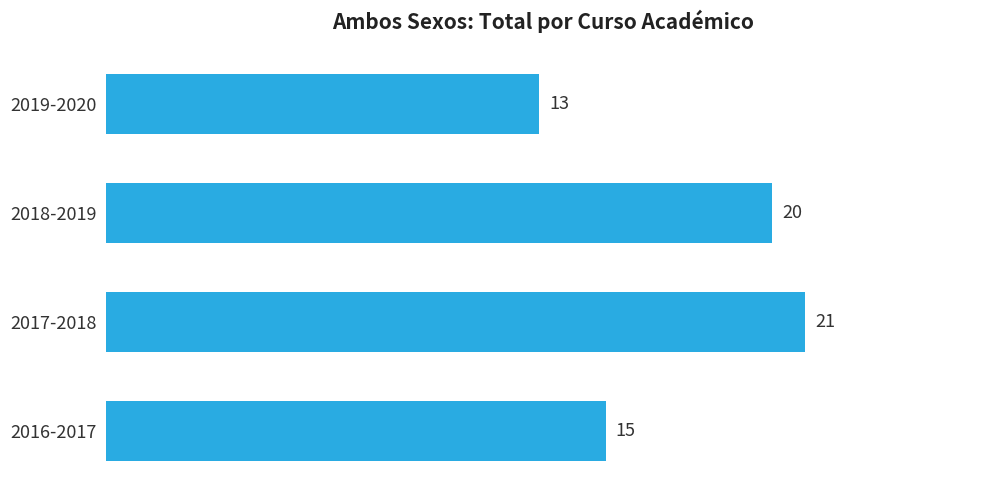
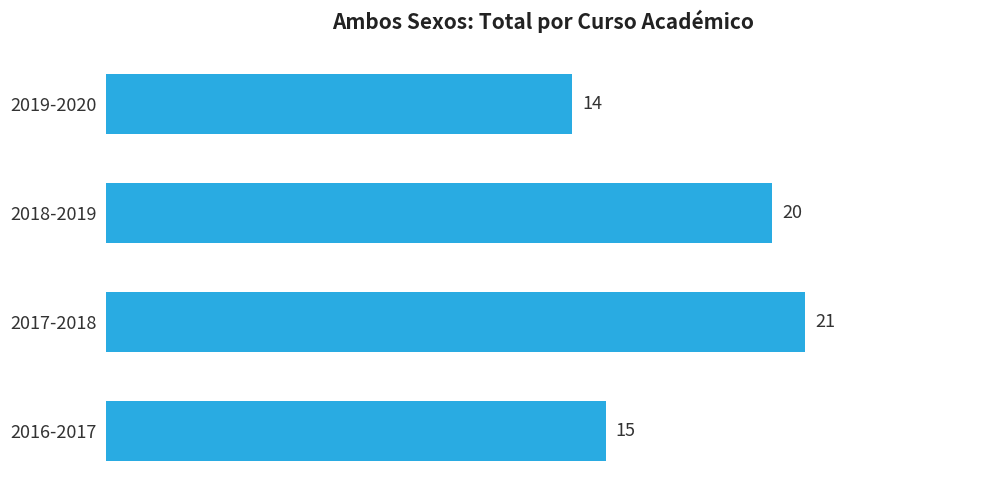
2019-2020: 13 -> 14
